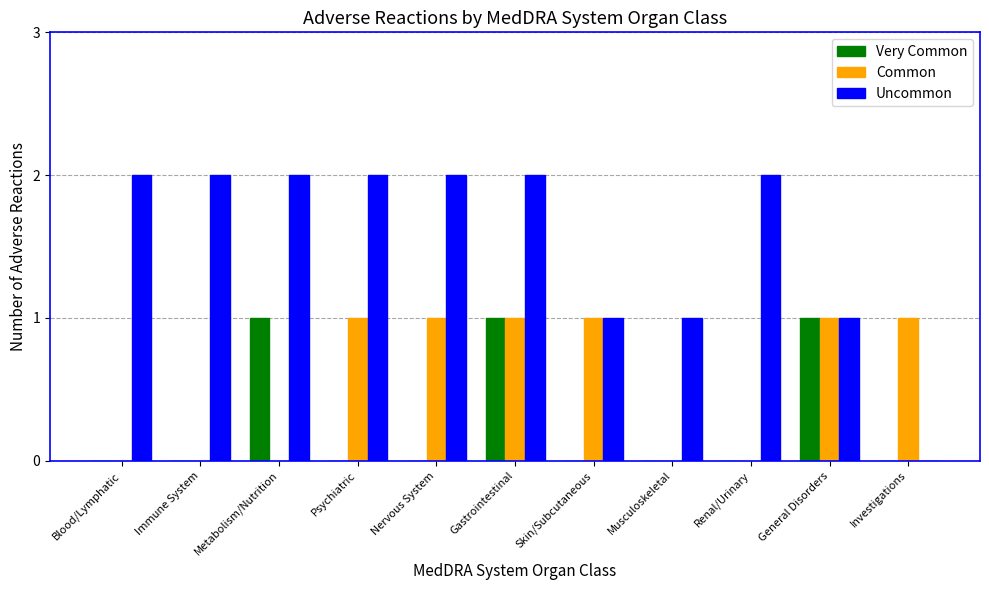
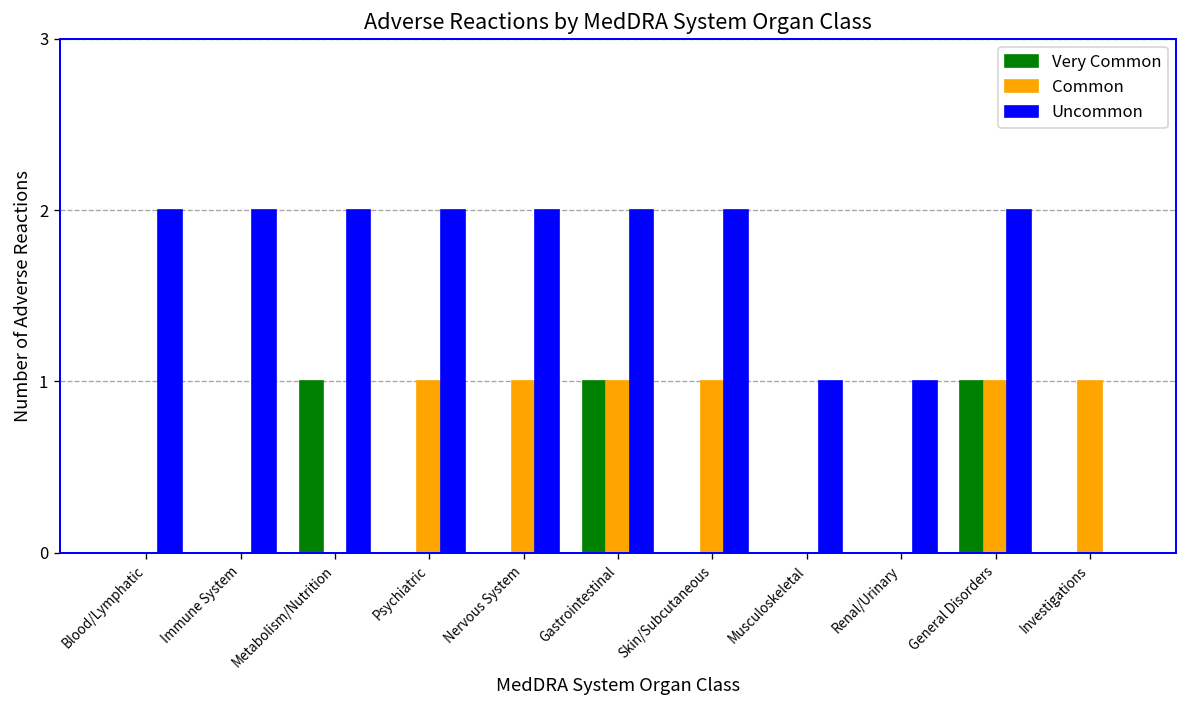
Uncommon, Skin/Subcutaneous: 1 -> 2
Uncommon, Renal/Urinary: 2 -> 1
Uncommon, General Disorders: 1 -> 2
